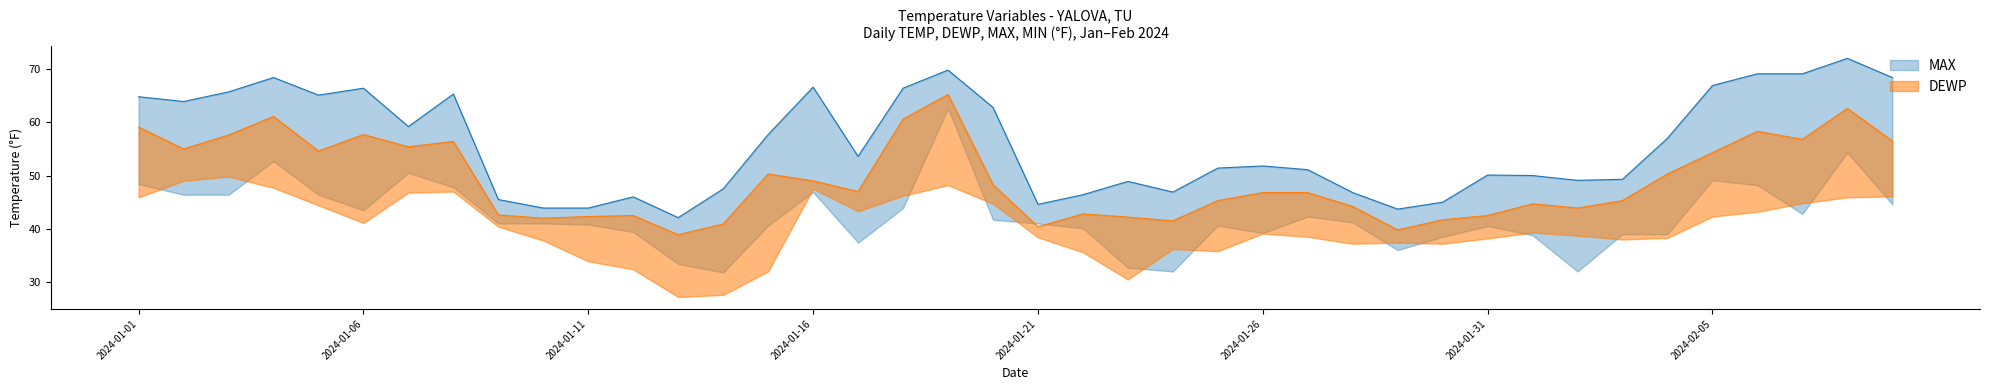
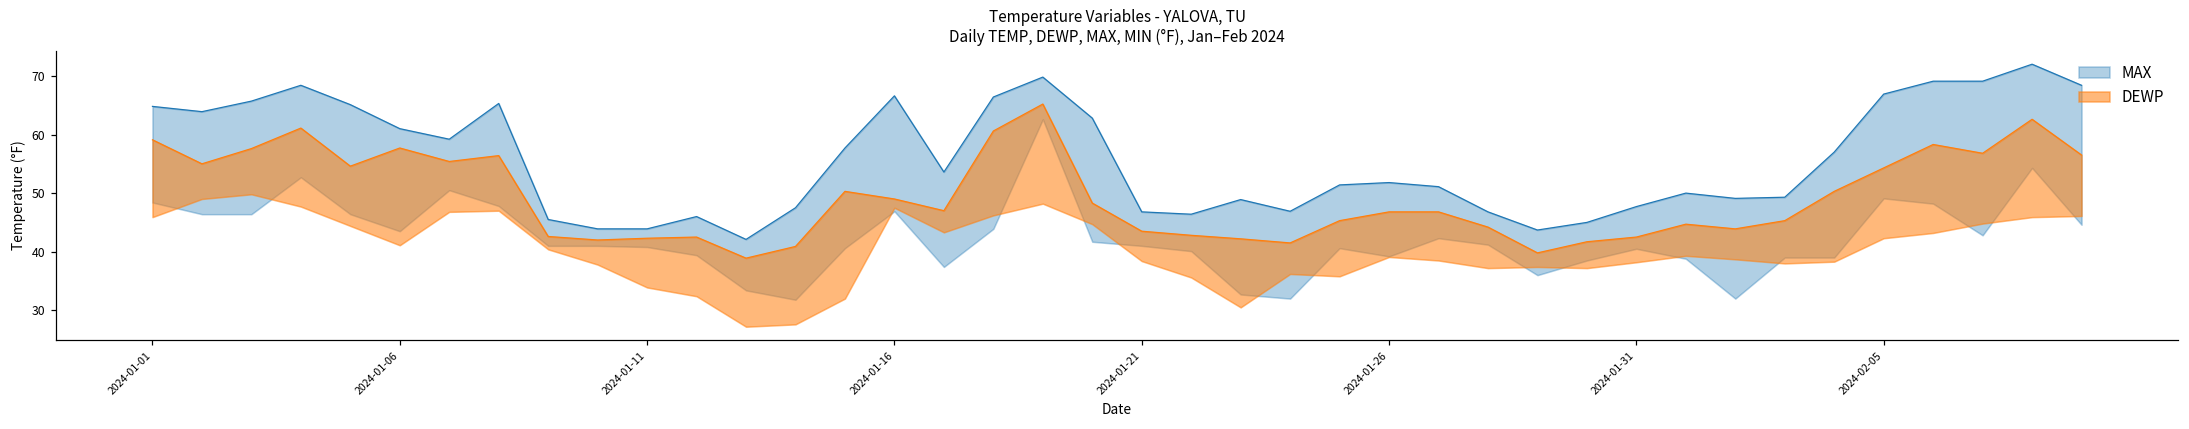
MAX, 2024-01-06: 66 -> 61
MAX, 2024-01-21: 45 -> 47
DEWP, 2024-01-21: 40 -> 44
MAX, 2024-01-31: 50 -> 48
